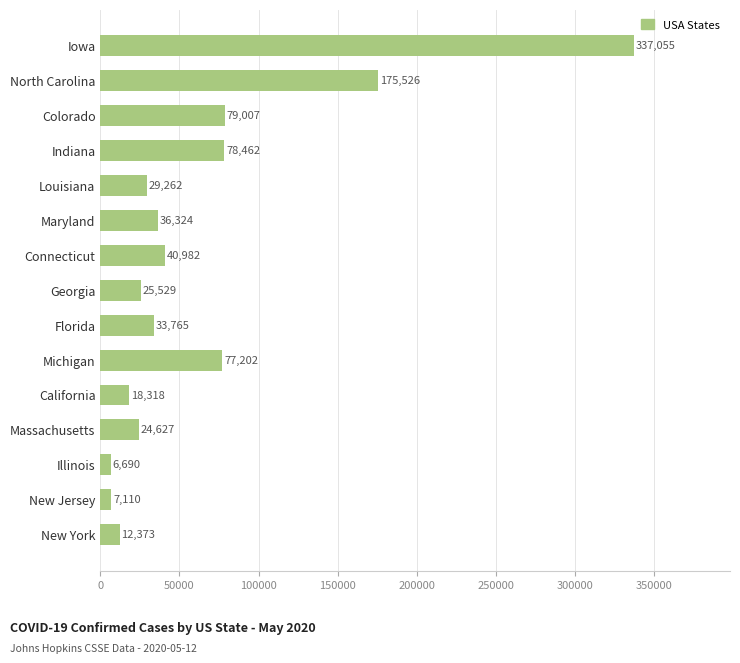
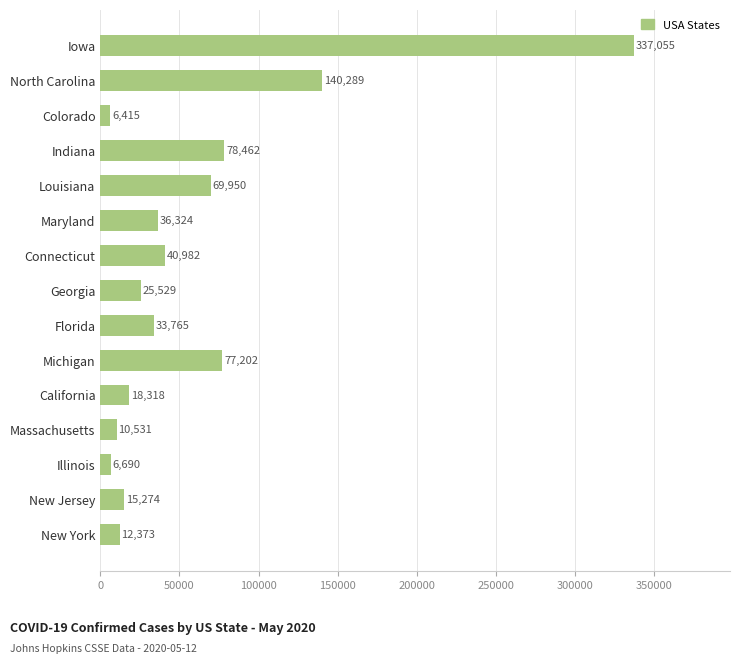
North Carolina: 175,526 -> 140,289
Colorado: 79,007 -> 6,415
Louisiana: 29,262 -> 69,950
Massachusetts: 24,627 -> 10,531
New Jersey: 7,110 -> 15,274
